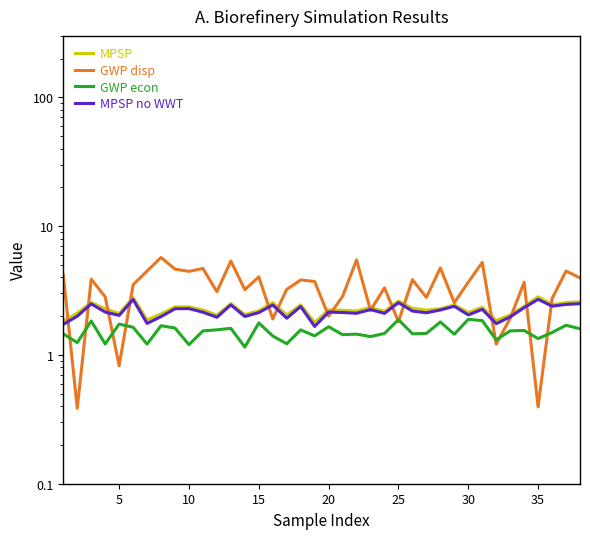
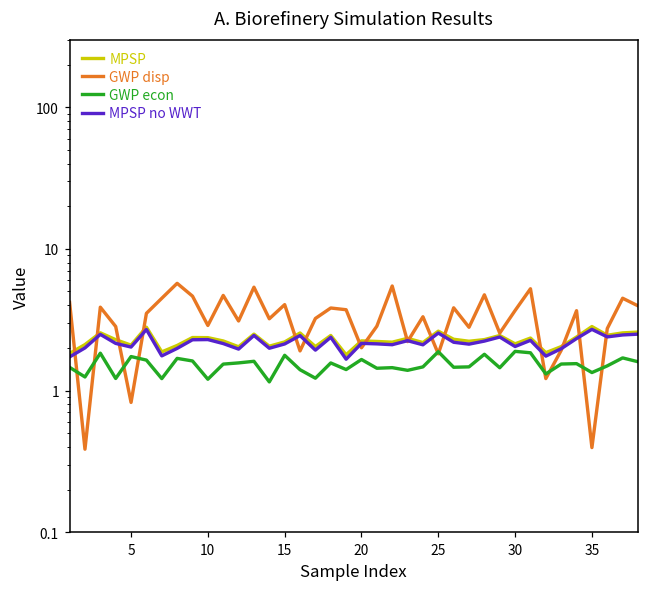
GWP disp, 10: 4.5 -> 2.9
